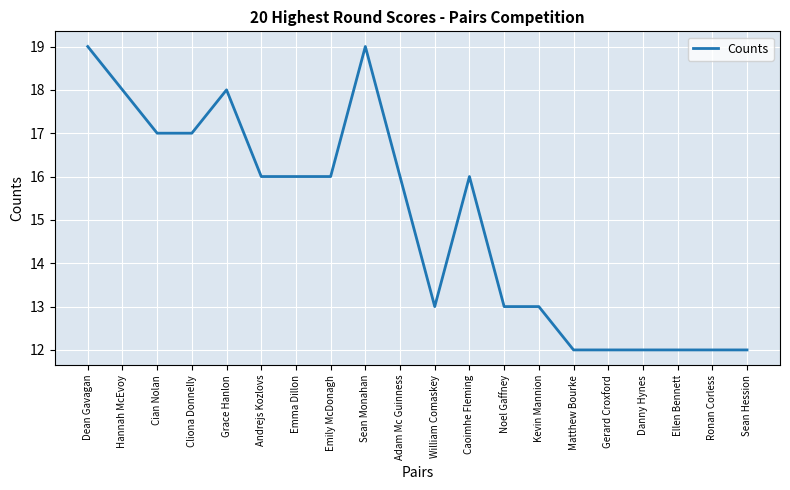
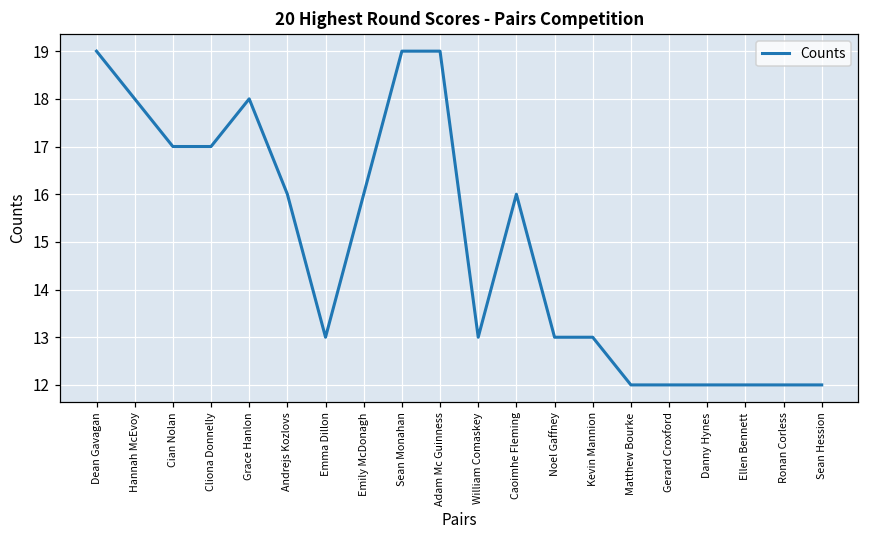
Emma Dillon: 16 -> 13
Adam Mc Guinness: 16 -> 19
